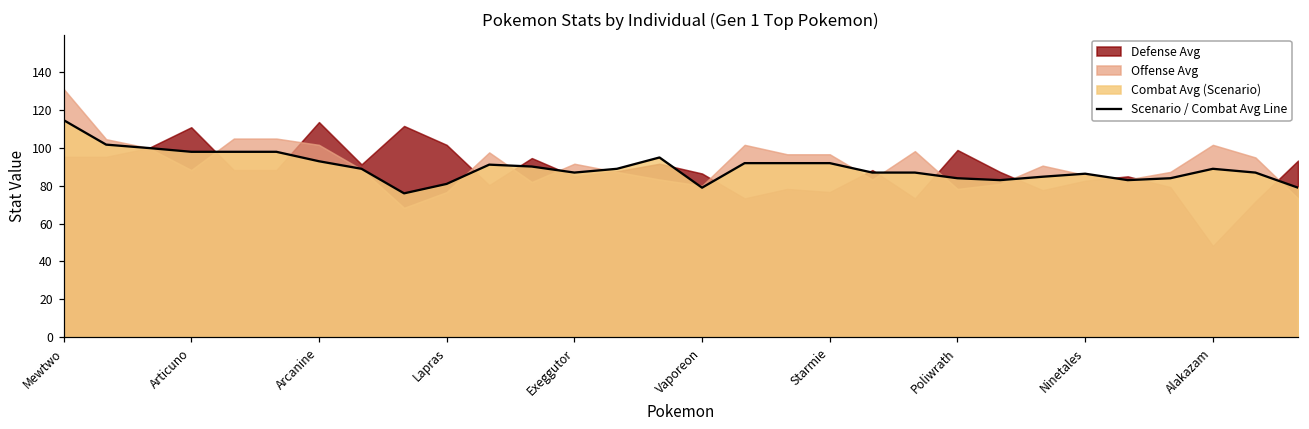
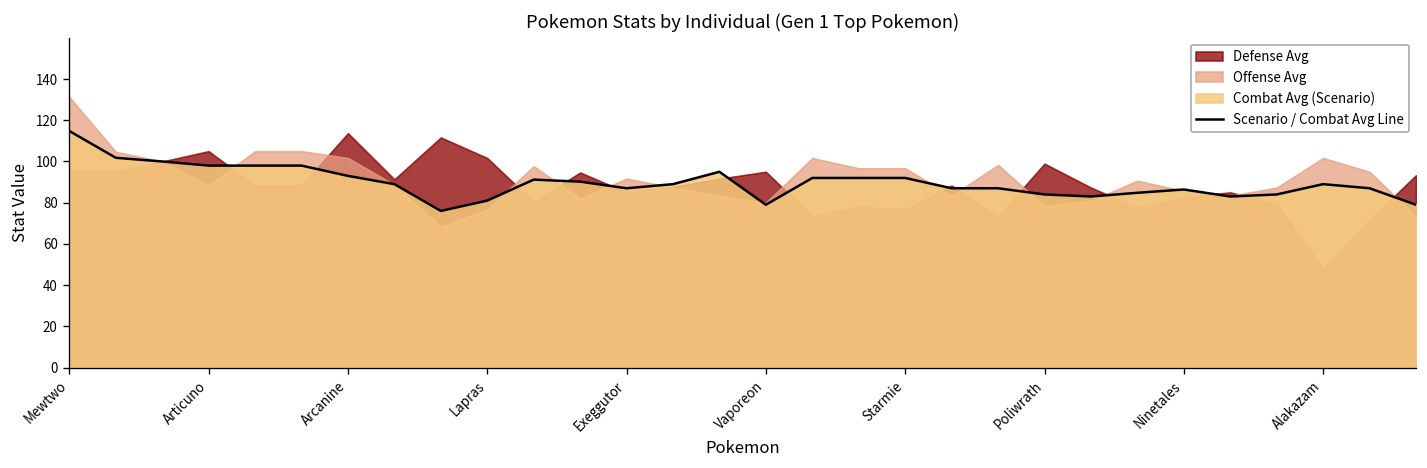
Defense Avg, Articuno: 111 -> 105
Defense Avg, Vaporeon: 87 -> 95
